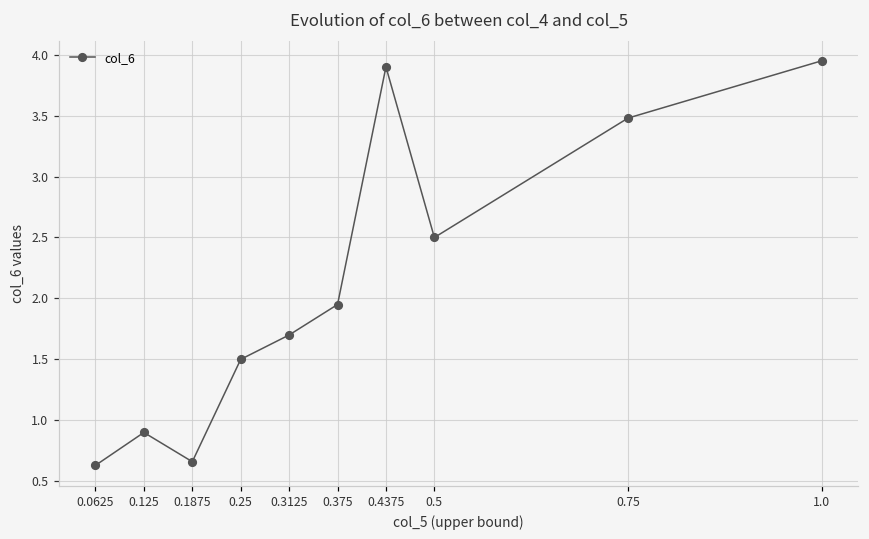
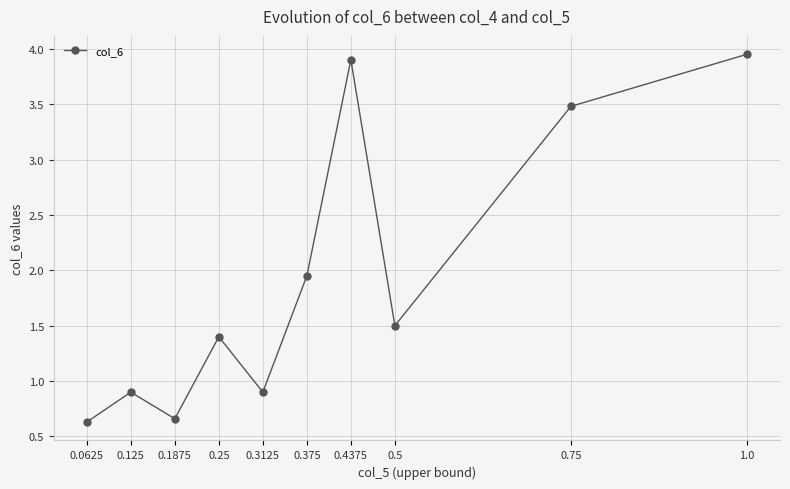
0.25: 1.5 -> 1.4
0.3125: 1.7 -> 0.9
0.5: 2.5 -> 1.5
